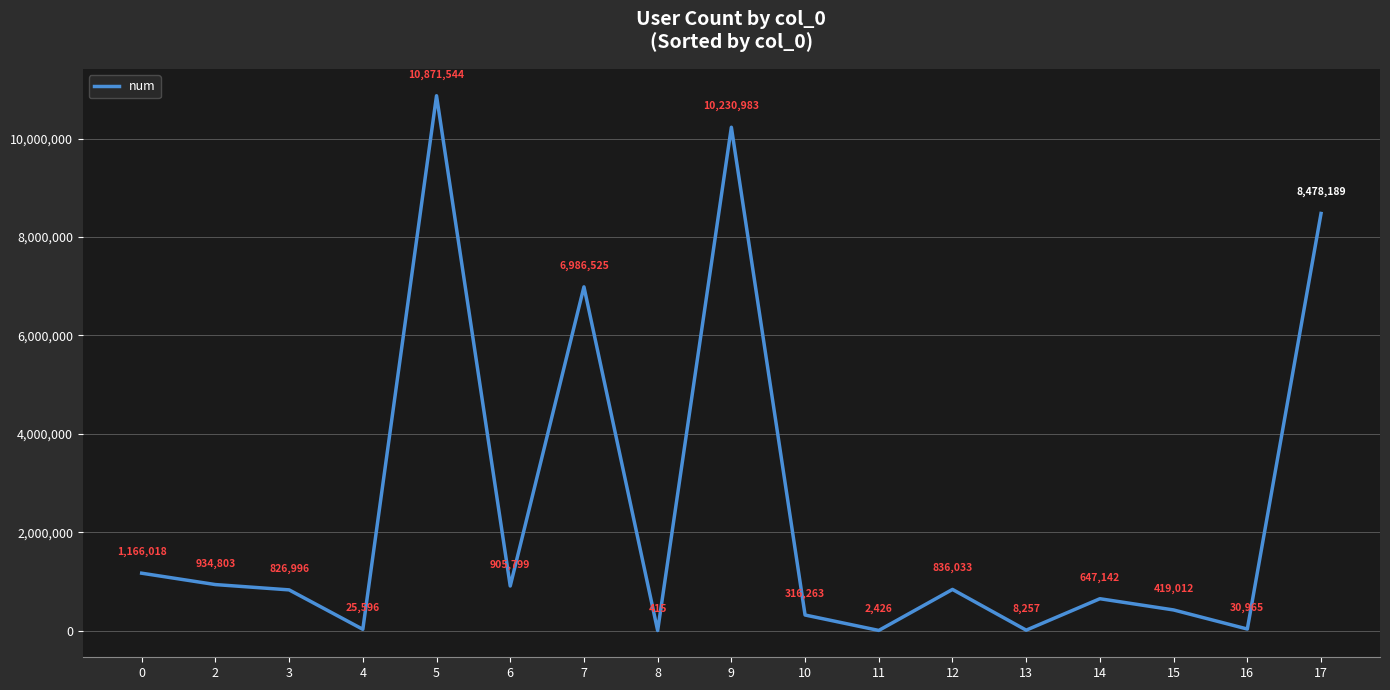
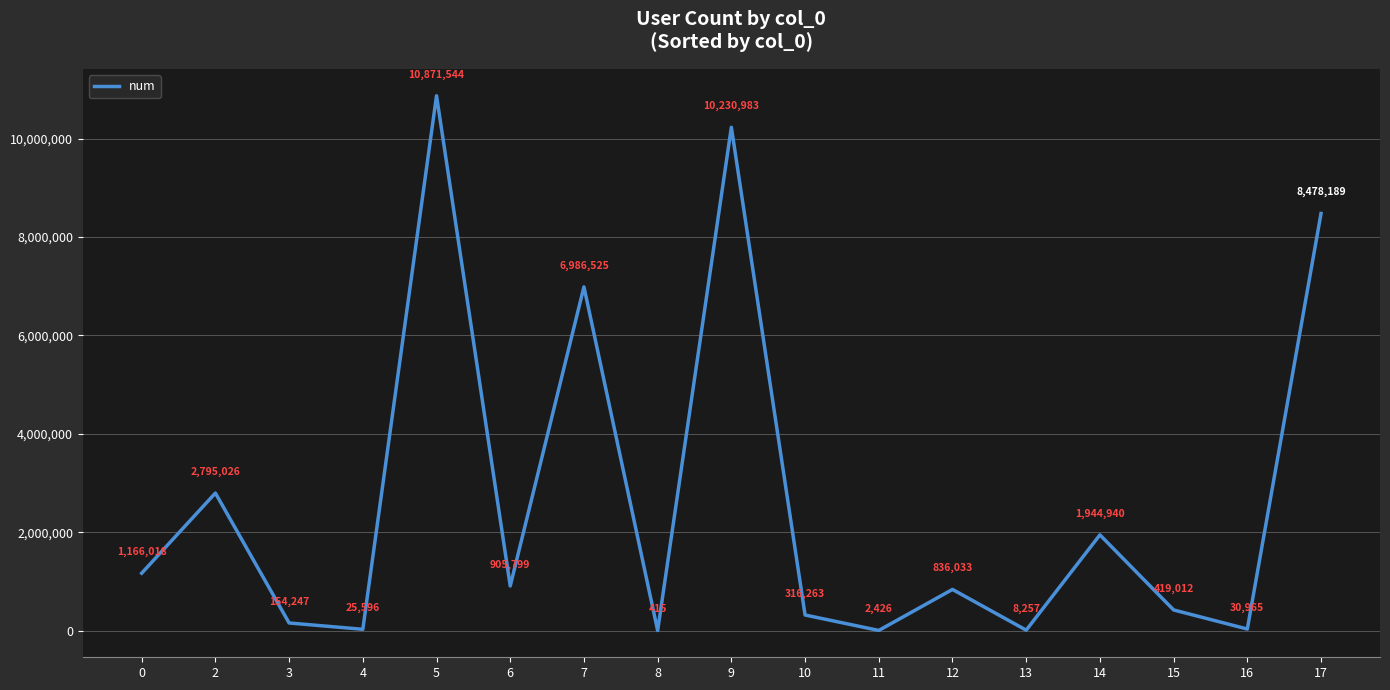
2: 934,803 -> 2,795,026
3: 826,996 -> 154,247
14: 647,142 -> 1,944,940
